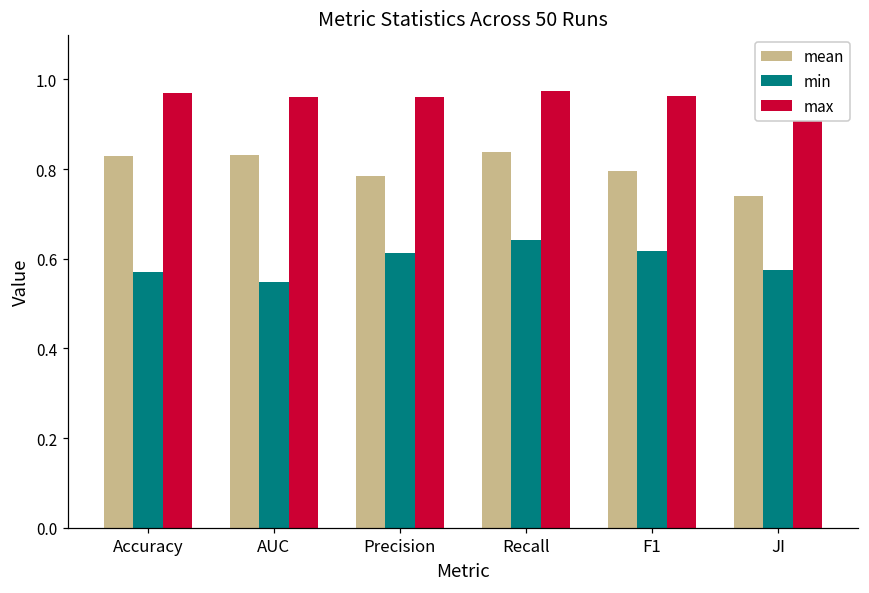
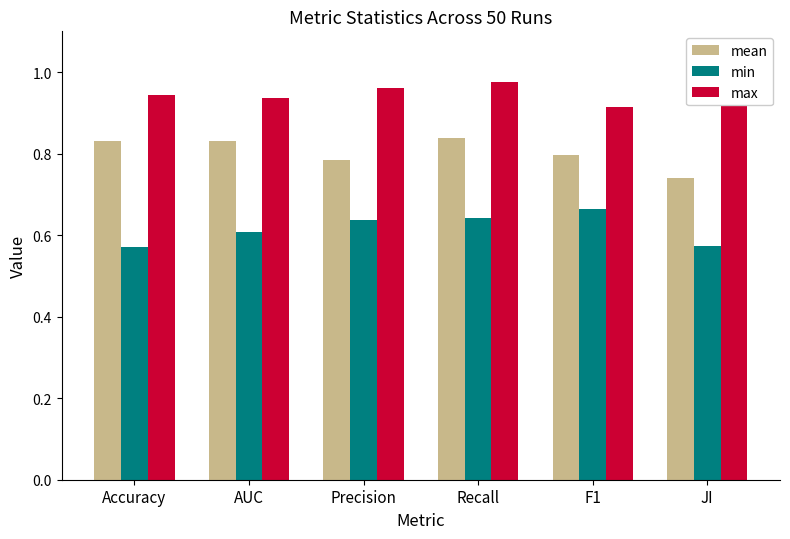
max, Accuracy: 0.97 -> 0.94
min, AUC: 0.55 -> 0.61
max, AUC: 0.96 -> 0.94
min, Precision: 0.61 -> 0.64
min, F1: 0.62 -> 0.66
max, F1: 0.96 -> 0.91
